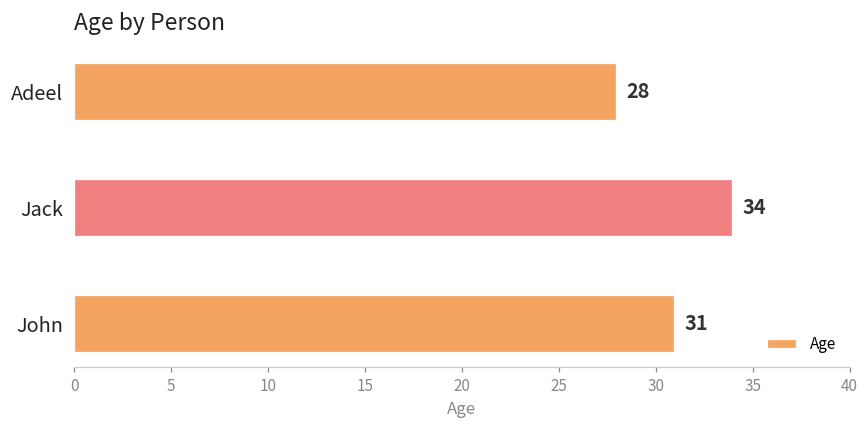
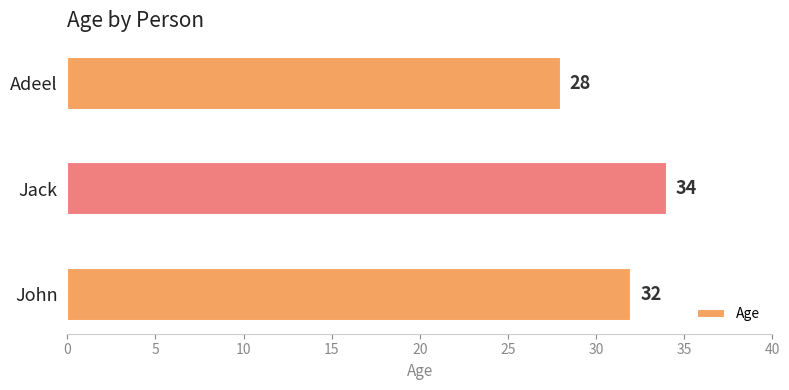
John: 31 -> 32
